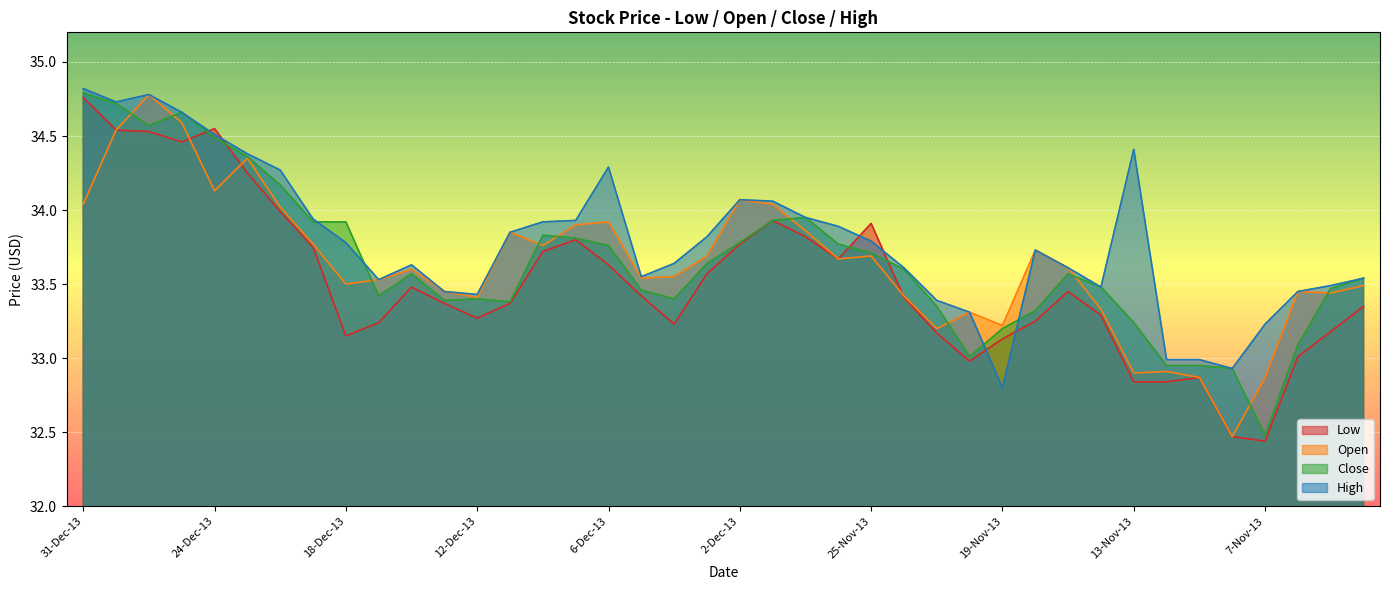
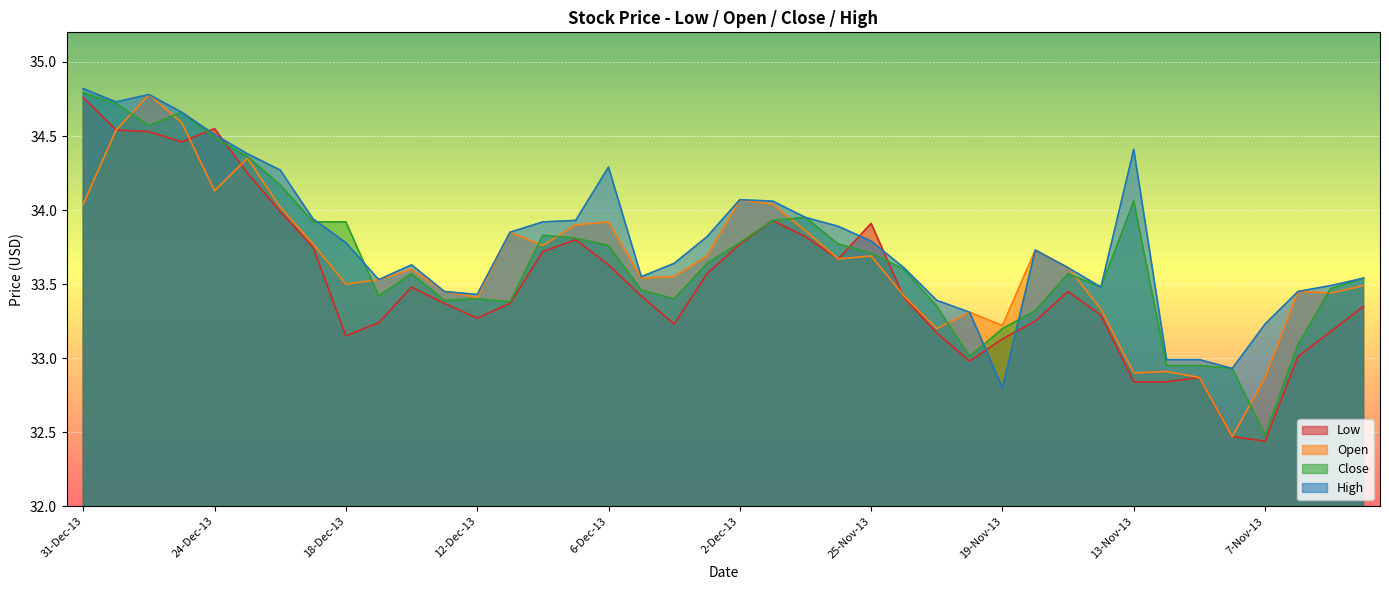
Close, 13-Nov-13: 33.24 -> 34.06
